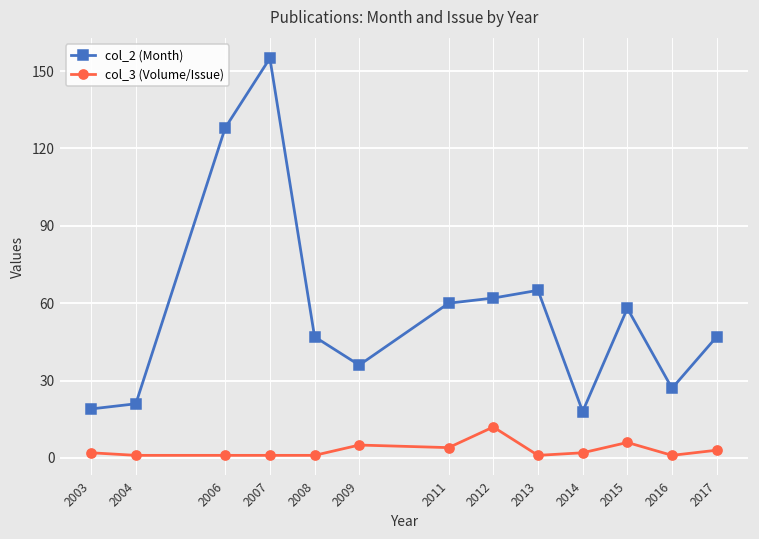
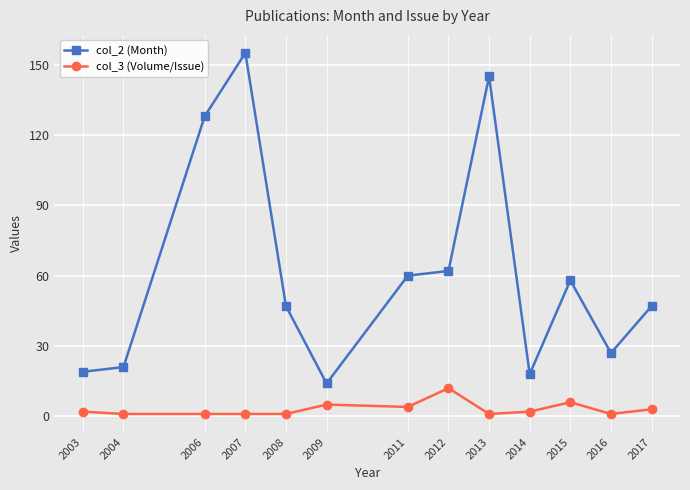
col_2 (Month), 2009: 36 -> 14
col_2 (Month), 2013: 65 -> 145
